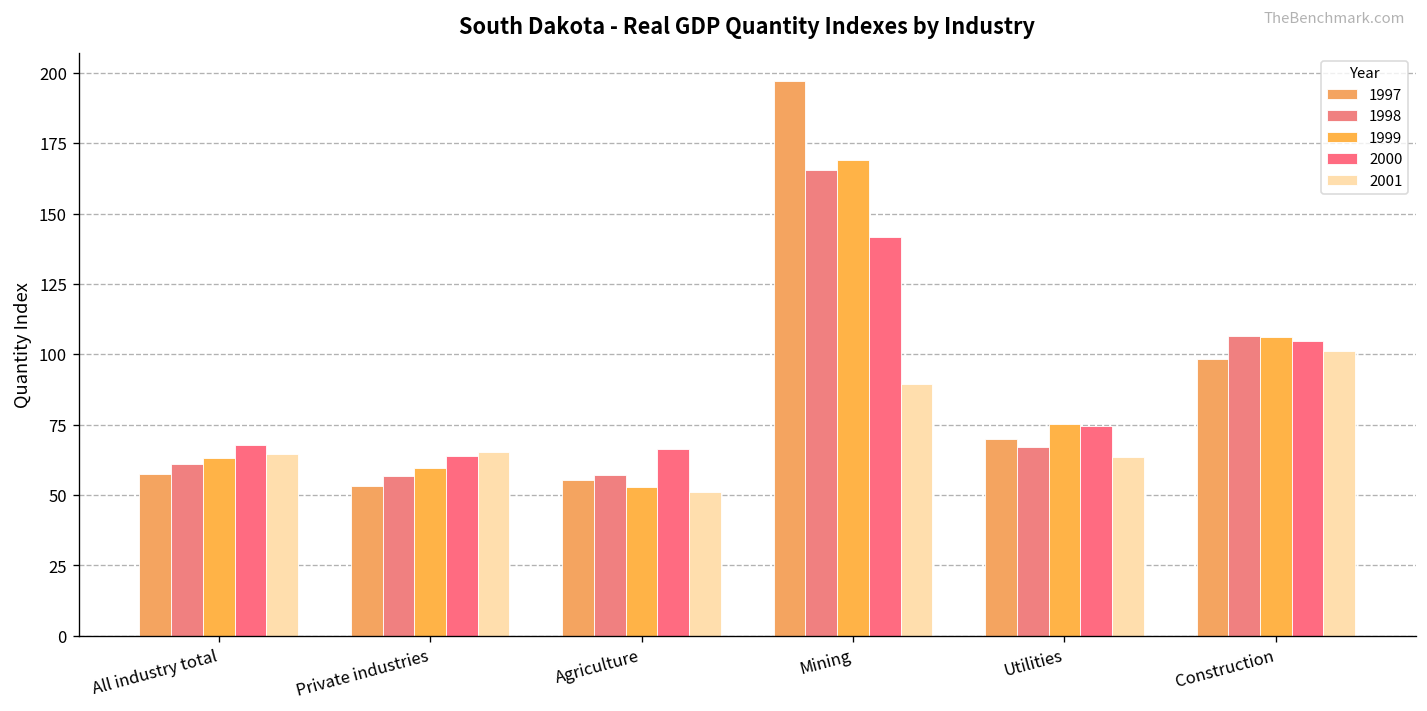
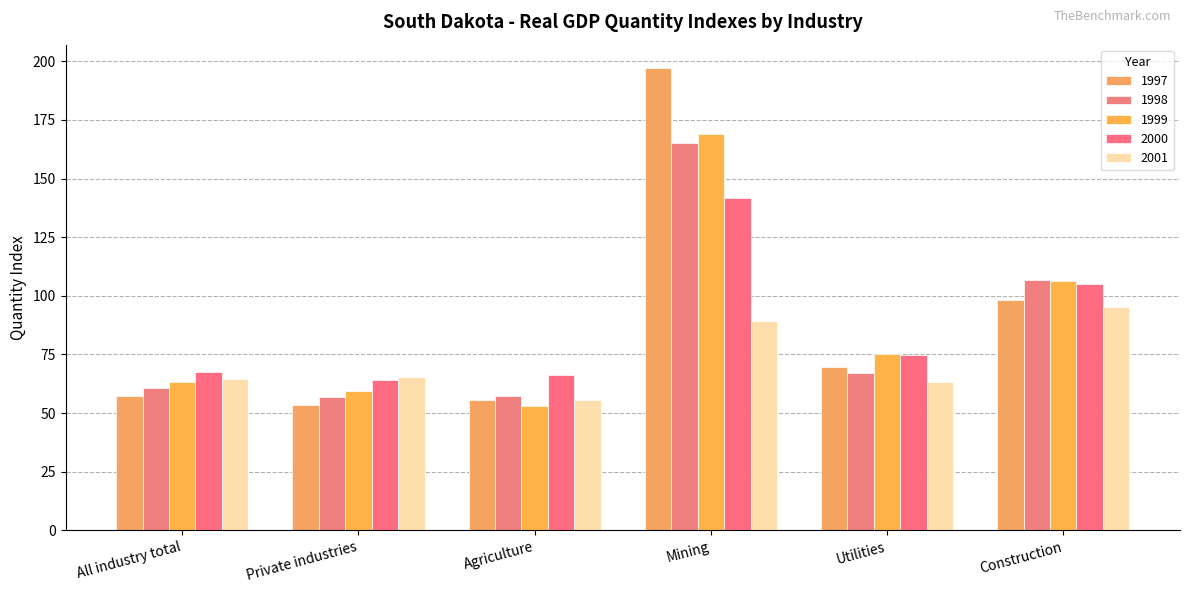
2001, Agriculture: 51 -> 55
2001, Construction: 101 -> 95
